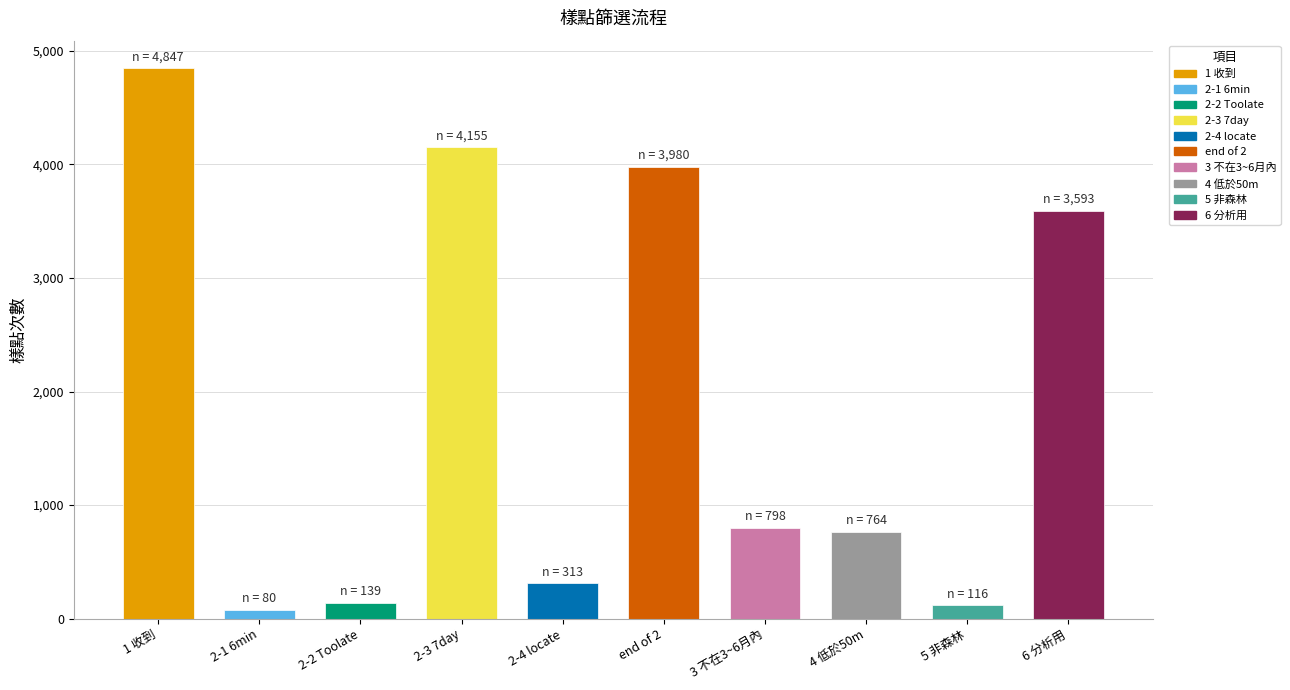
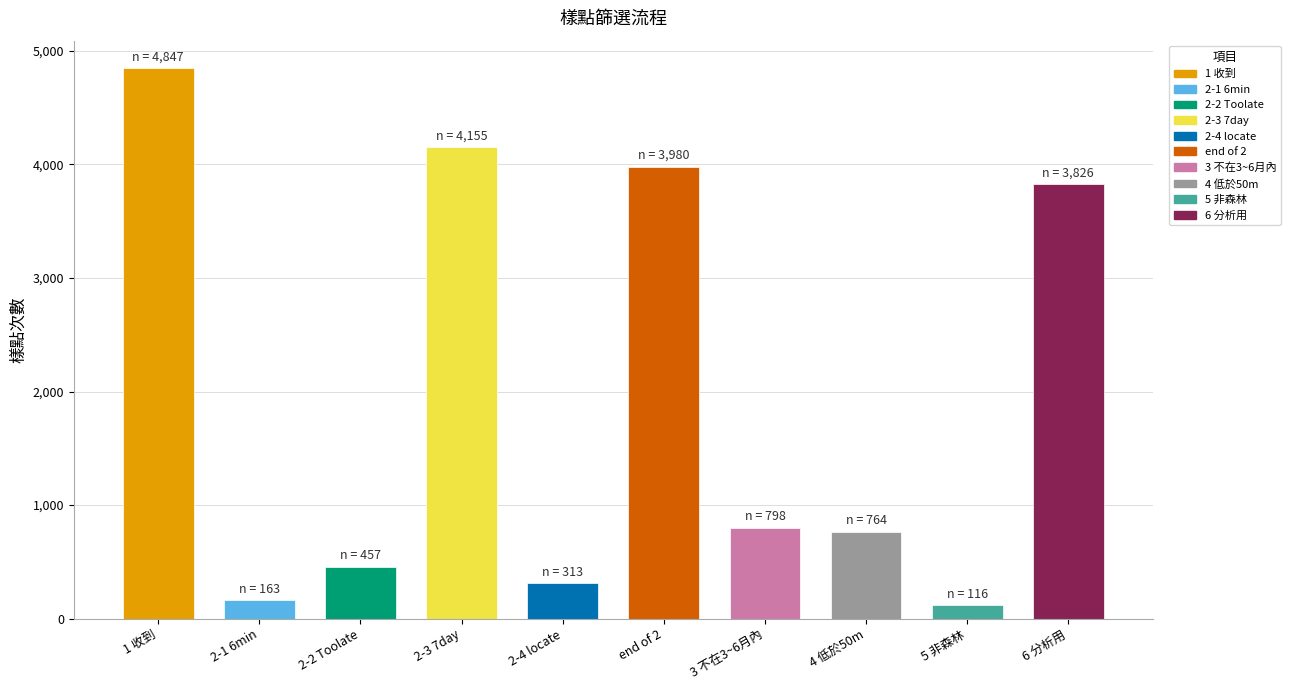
2-1 6min: 80 -> 163
2-2 Toolate: 139 -> 457
6 分析用: 3,593 -> 3,826
